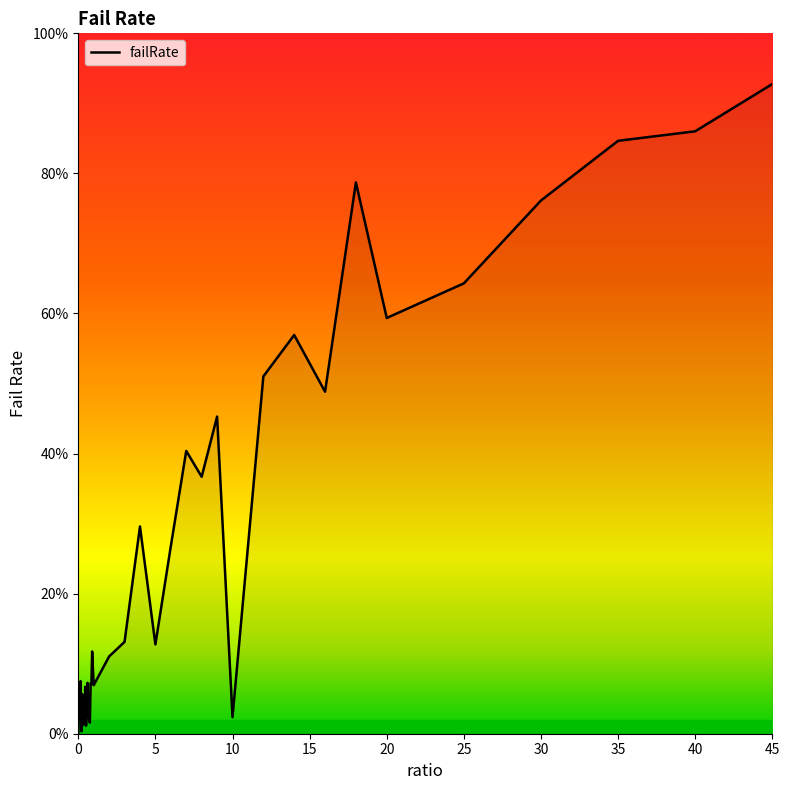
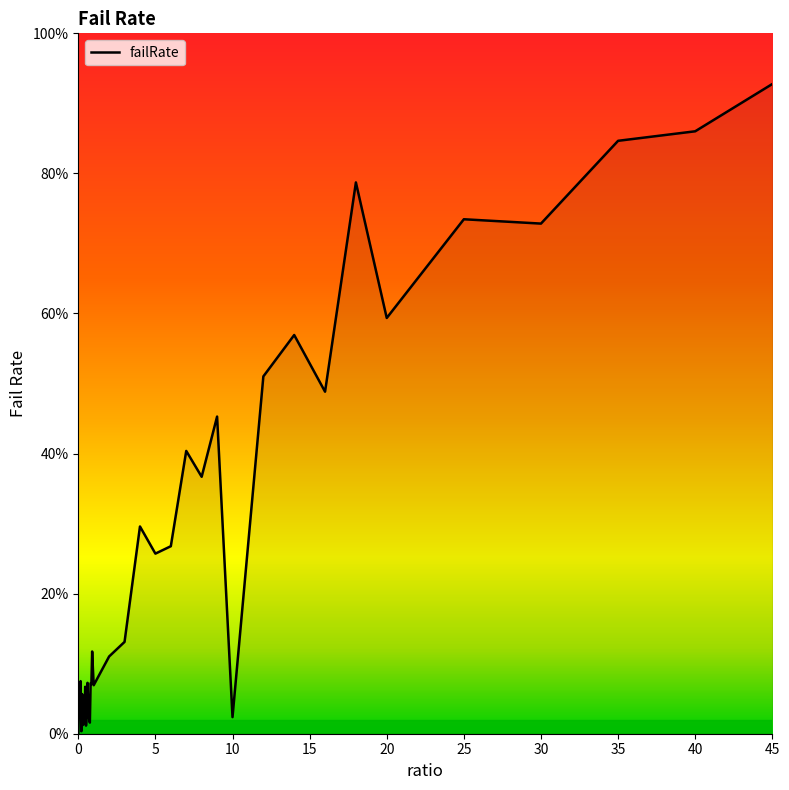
5: 13% -> 26%
25: 64% -> 73%
30: 76% -> 73%
